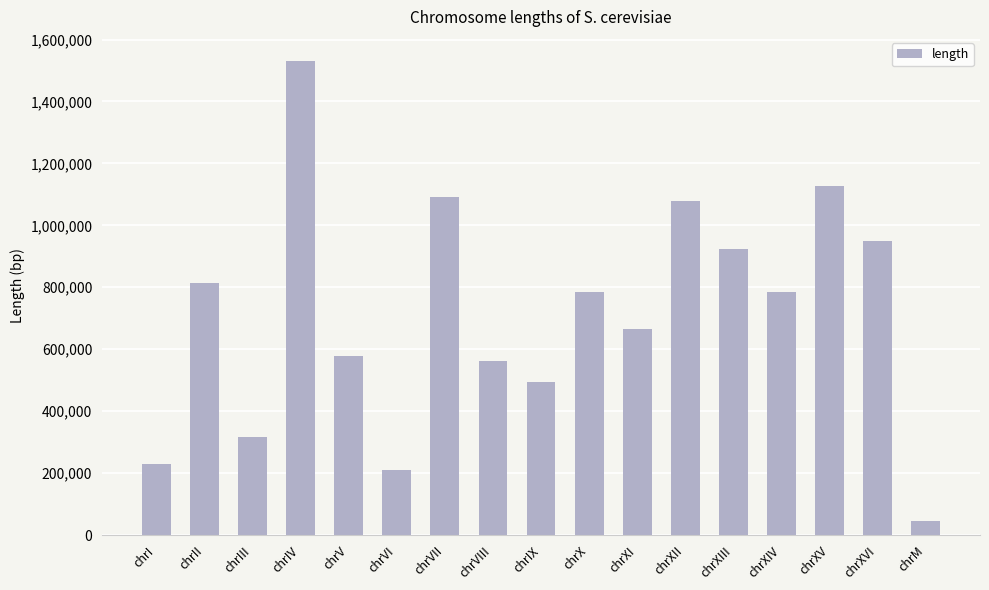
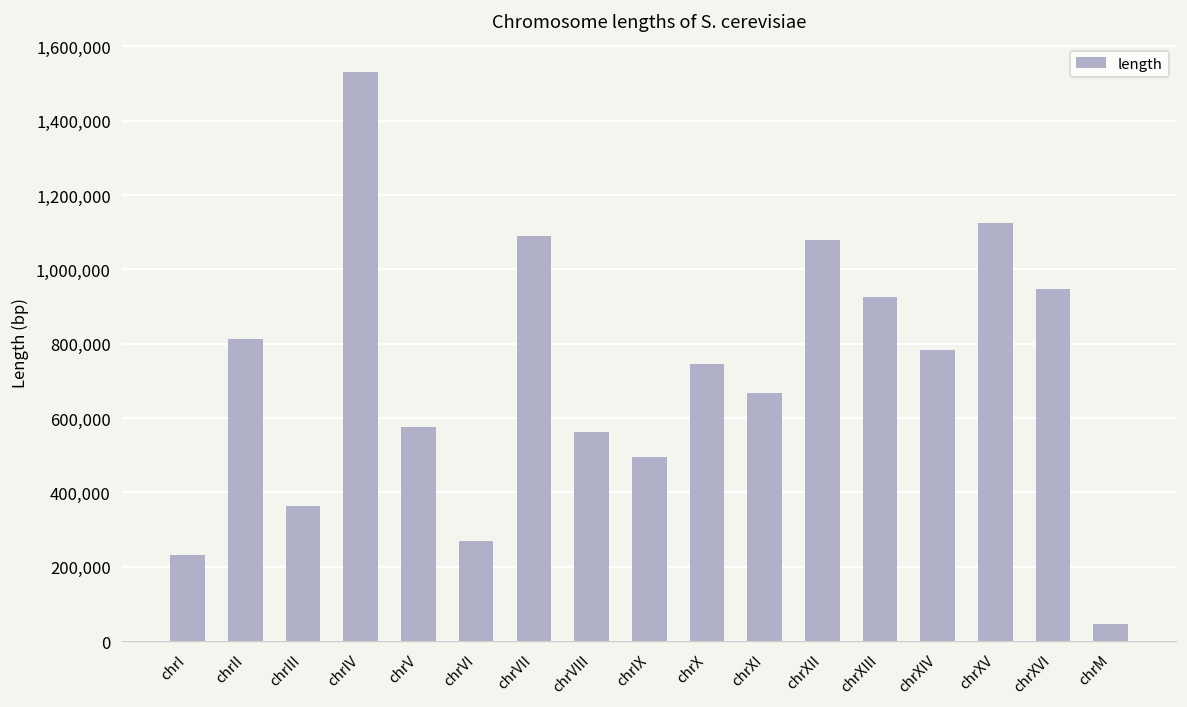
chrIII: 320,000 -> 360,000
chrVI: 210,000 -> 270,000
chrX: 780,000 -> 750,000
